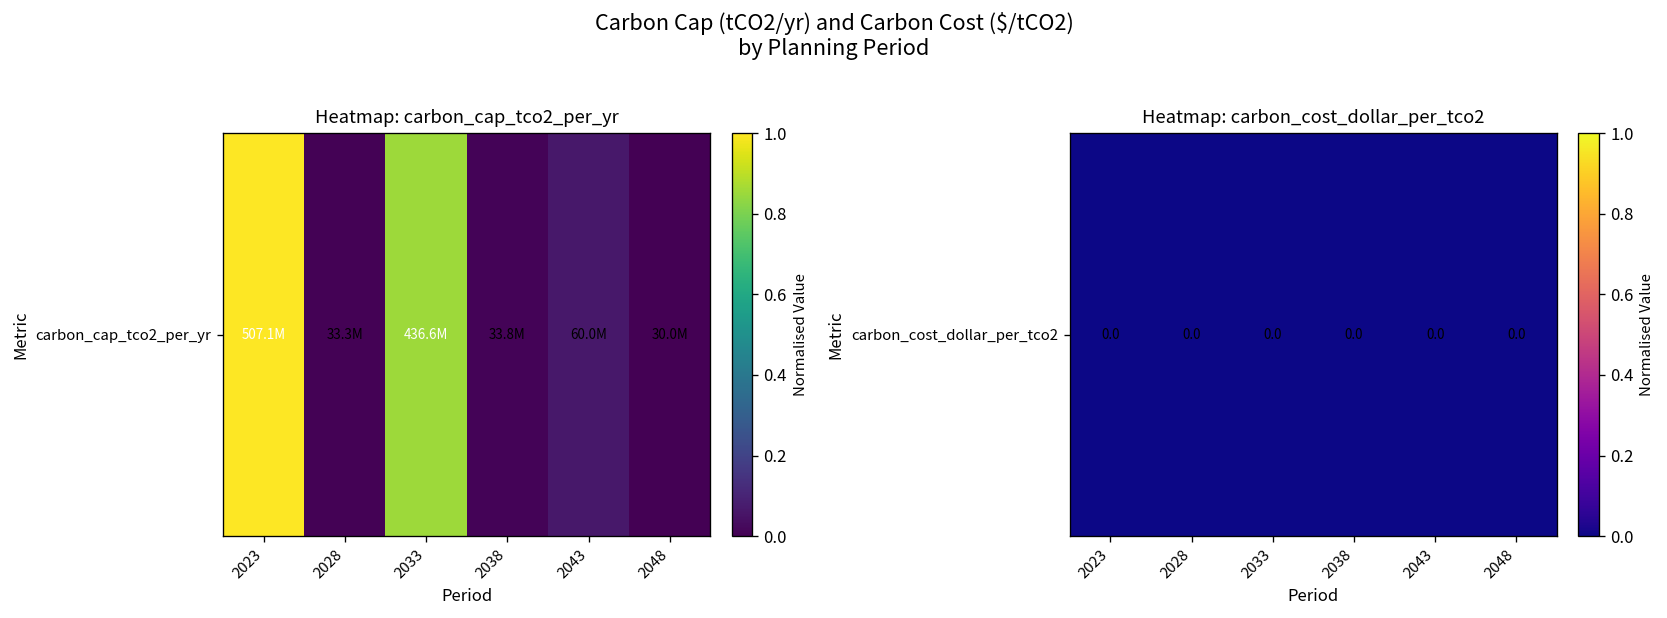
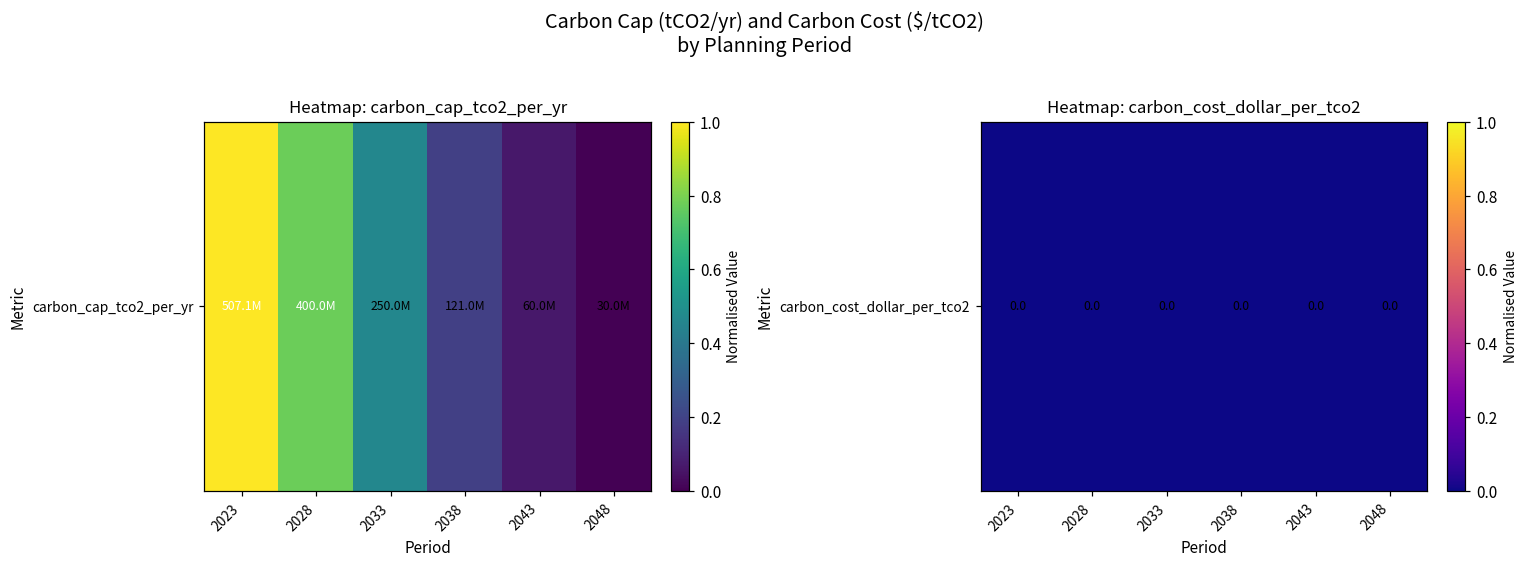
Heatmap: carbon_cap_tco2_per_yr, carbon_cap_tco2_per_yr, 2028: 33.3M -> 400.0M
Heatmap: carbon_cap_tco2_per_yr, carbon_cap_tco2_per_yr, 2033: 436.6M -> 250.0M
Heatmap: carbon_cap_tco2_per_yr, carbon_cap_tco2_per_yr, 2038: 33.8M -> 121.0M
